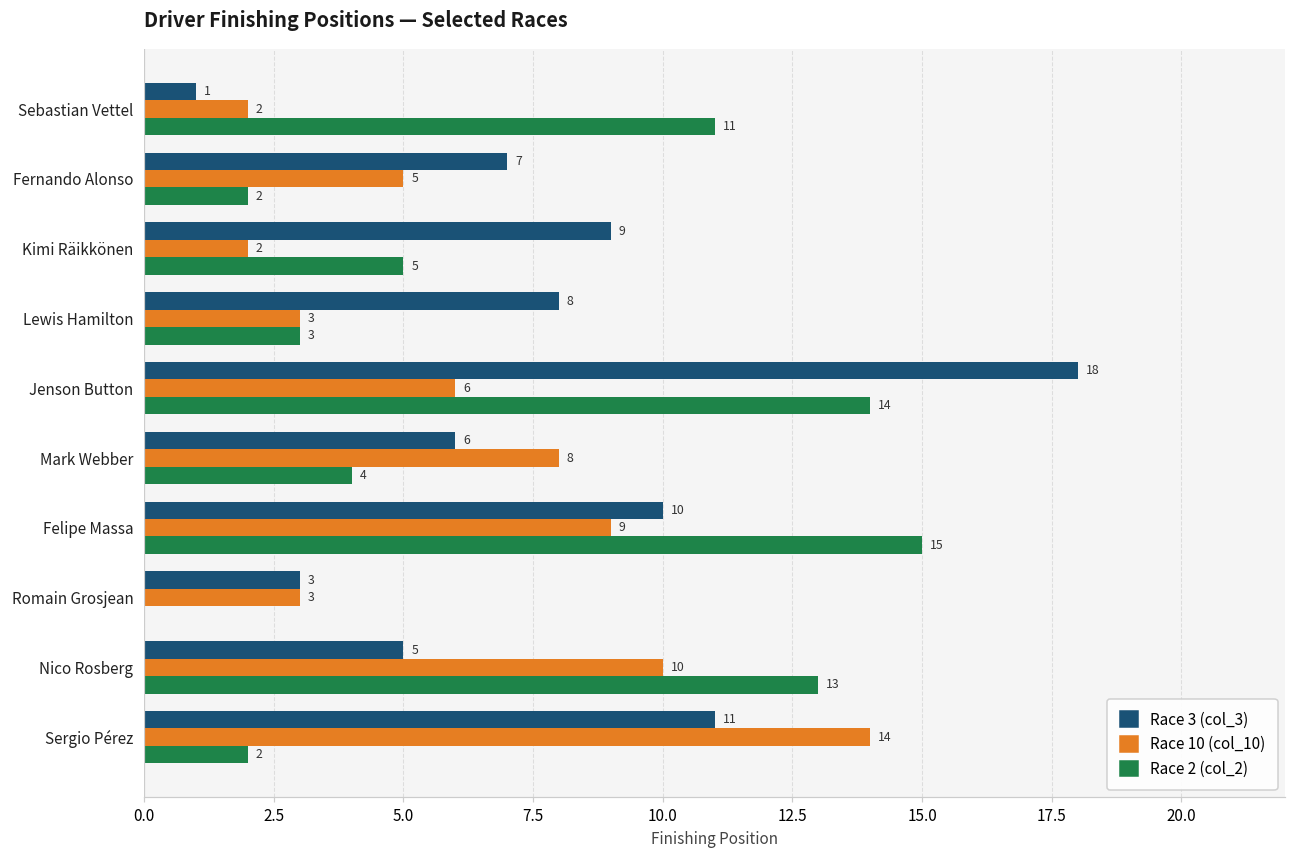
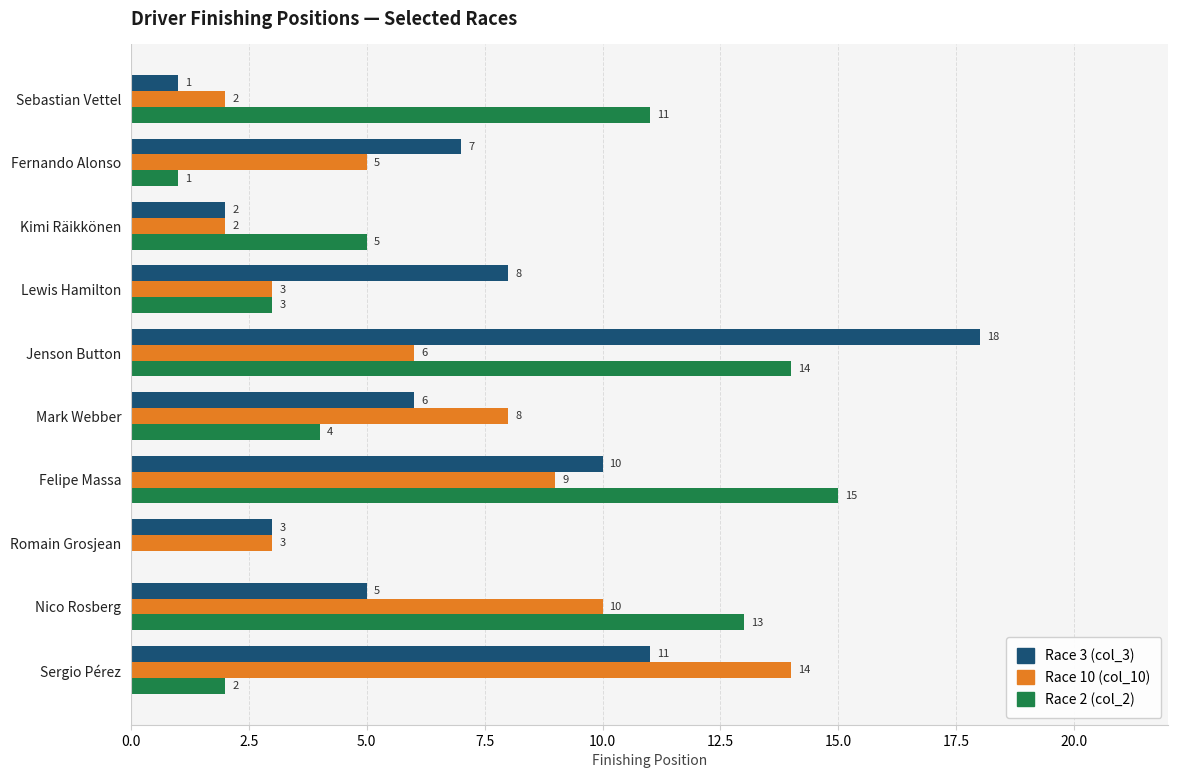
Race 2 (col_2), Fernando Alonso: 2 -> 1
Race 3 (col_3), Kimi Räikkönen: 9 -> 2
